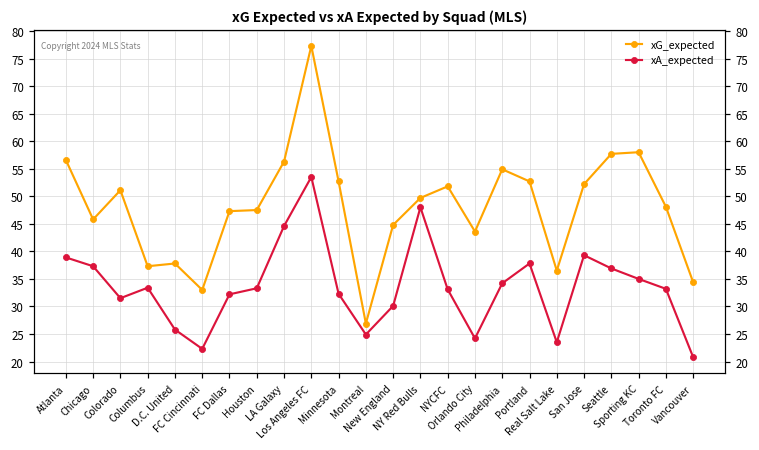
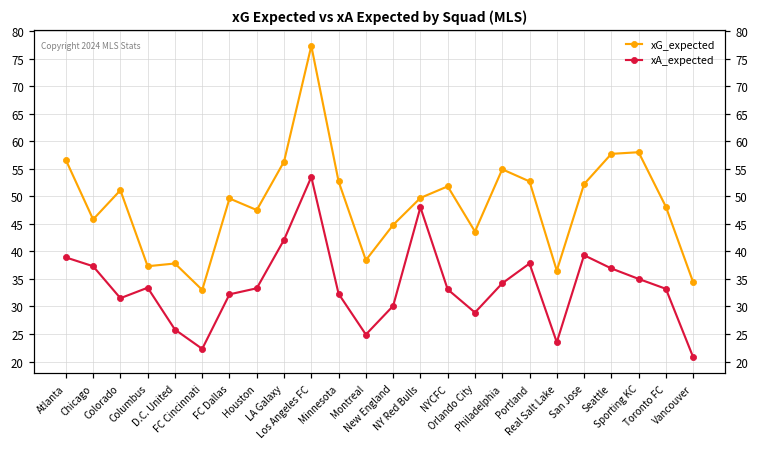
xG_expected, FC Dallas: 47 -> 50
xA_expected, LA Galaxy: 45 -> 42
xG_expected, Montreal: 27 -> 38
xA_expected, Orlando City: 24 -> 29
